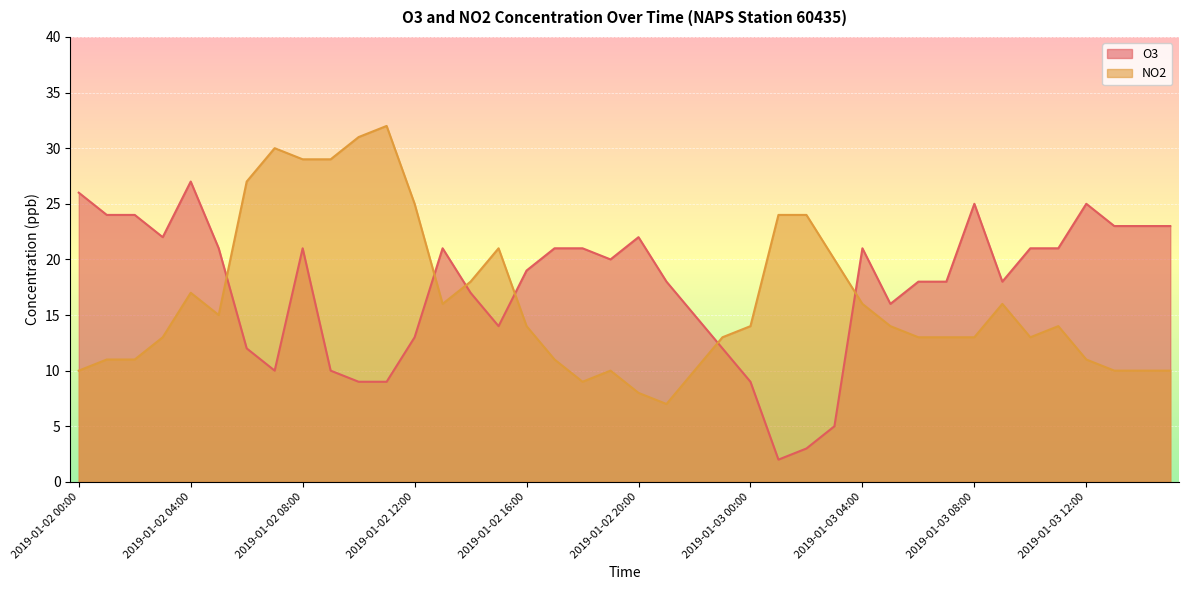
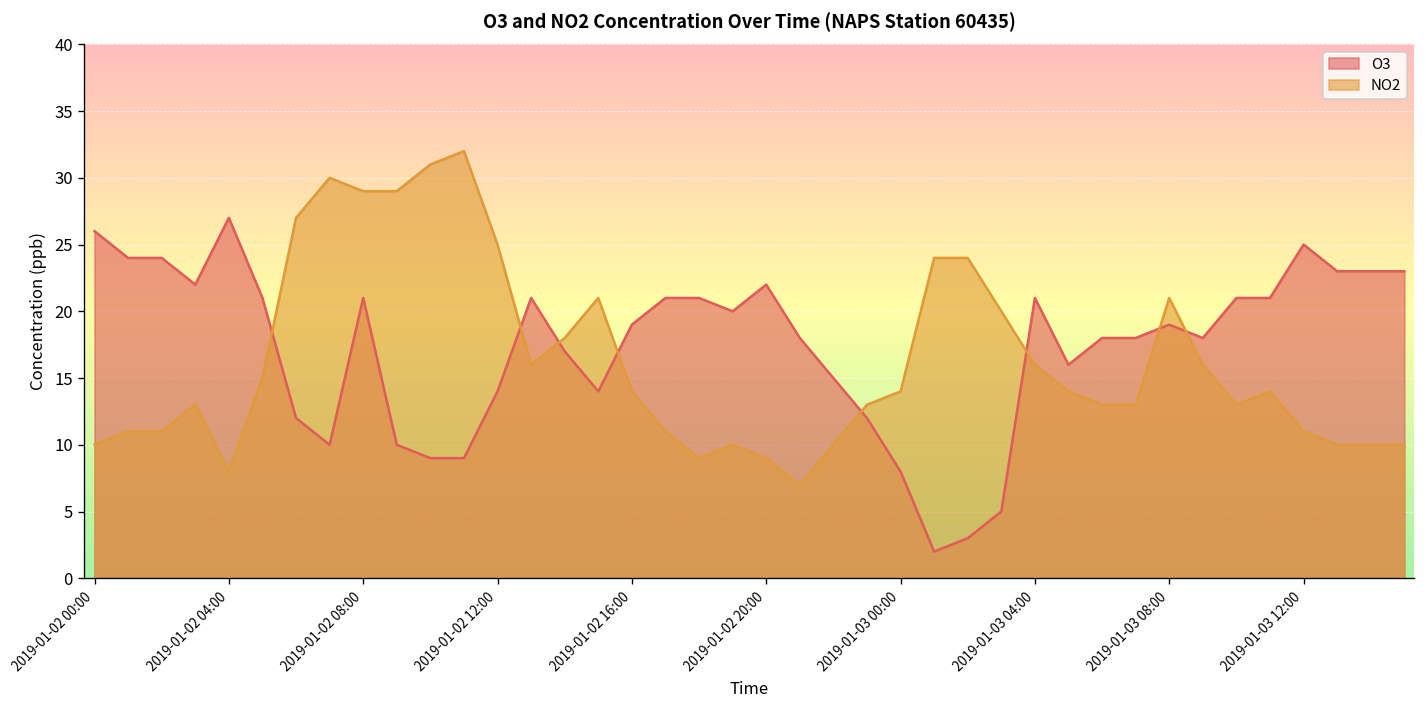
NO2, 2019-01-02 04:00: 17 -> 8
O3, 2019-01-02 12:00: 13 -> 14
NO2, 2019-01-02 20:00: 8 -> 9
O3, 2019-01-03 00:00: 9 -> 8
O3, 2019-01-03 08:00: 25 -> 19
NO2, 2019-01-03 08:00: 13 -> 21
